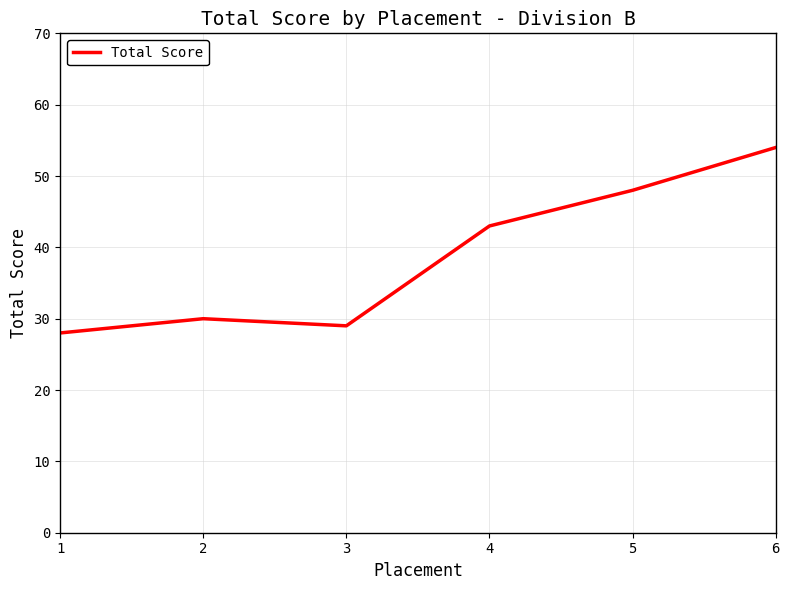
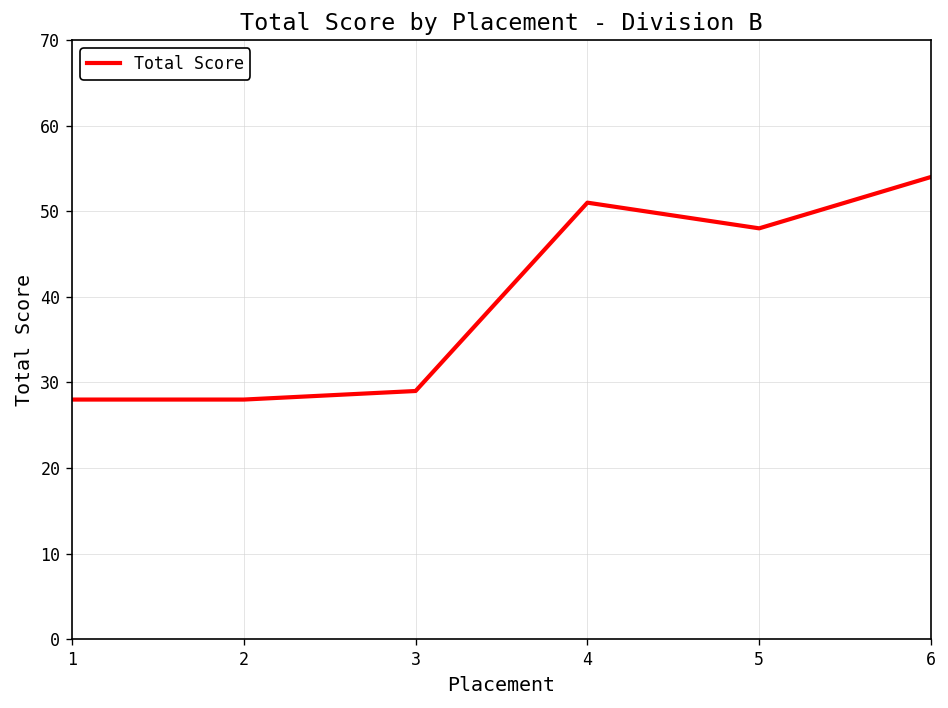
2: 30 -> 28
4: 43 -> 51
